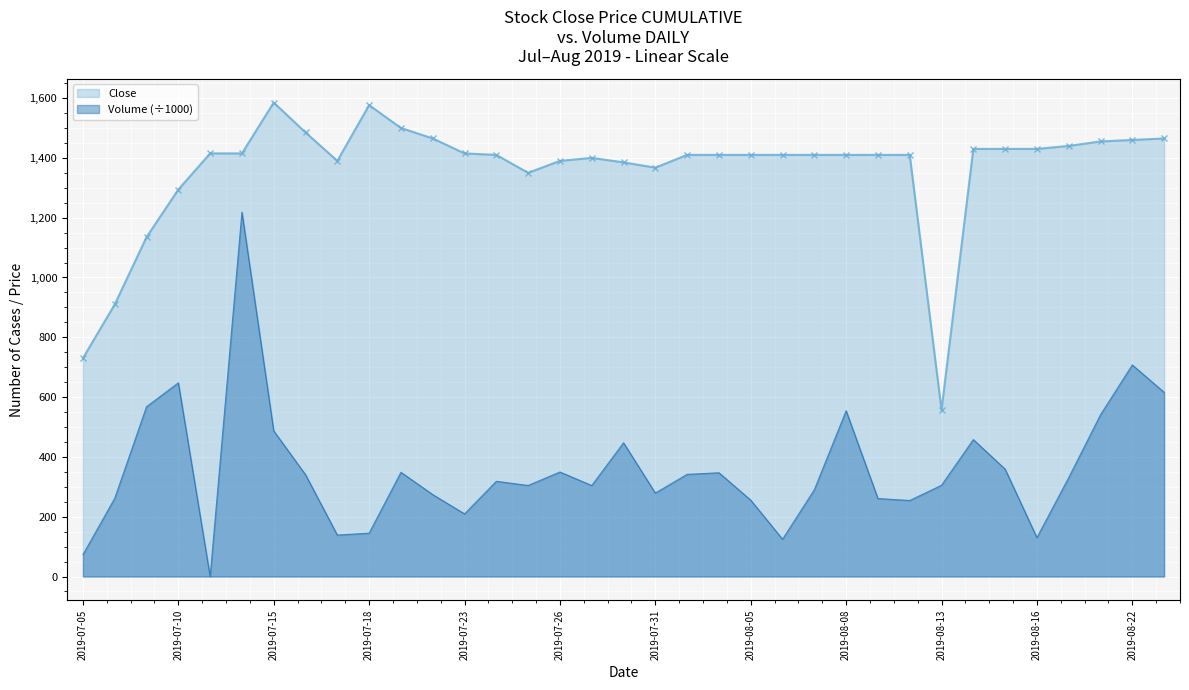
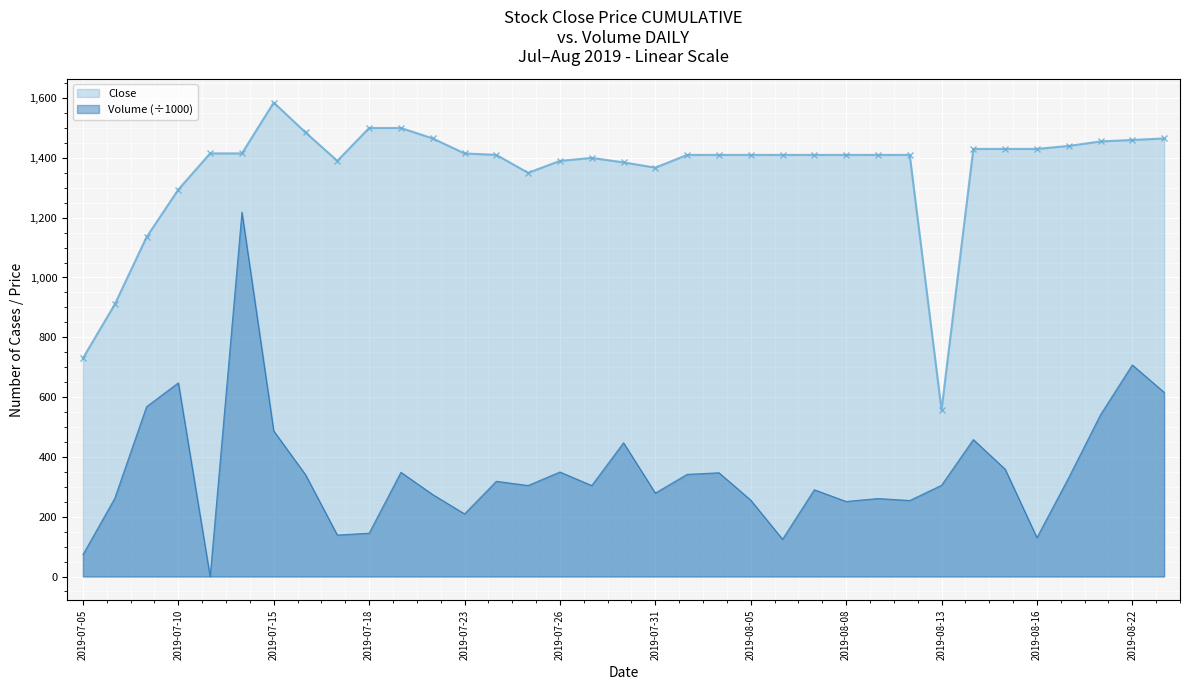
Close, 2019-07-18: 1,580 -> 1,500
Volume (÷1000), 2019-08-08: 550 -> 250
